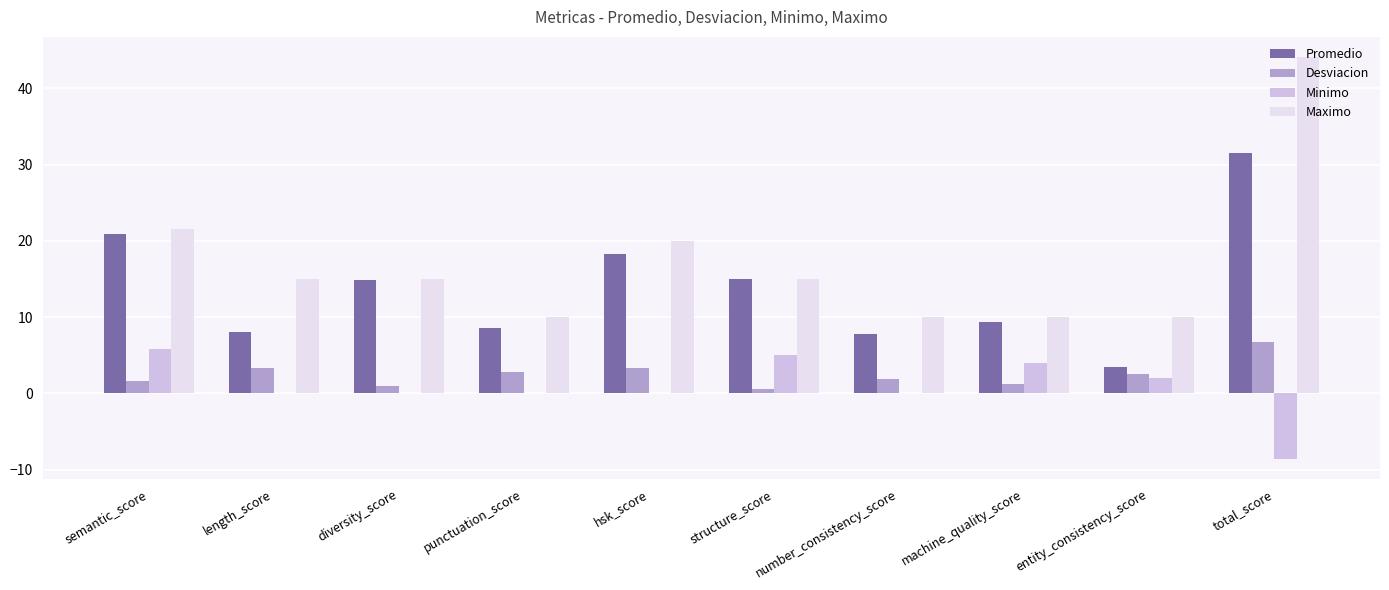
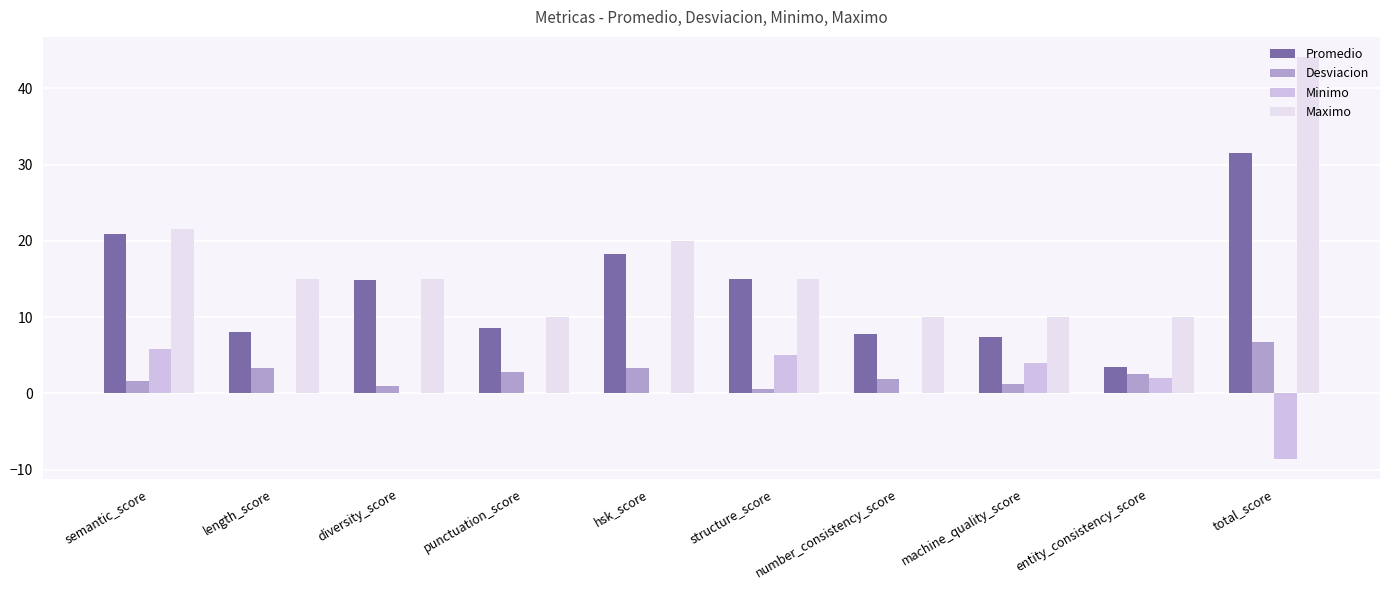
Promedio, machine_quality_score: 9 -> 7
